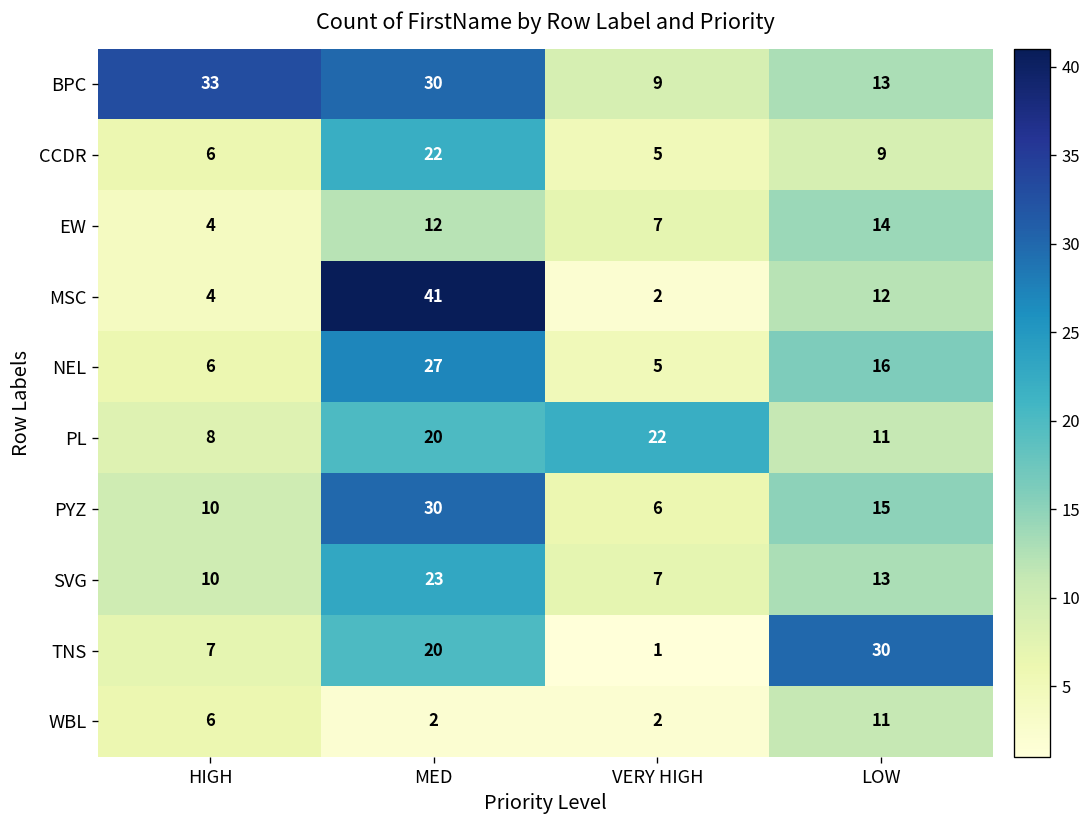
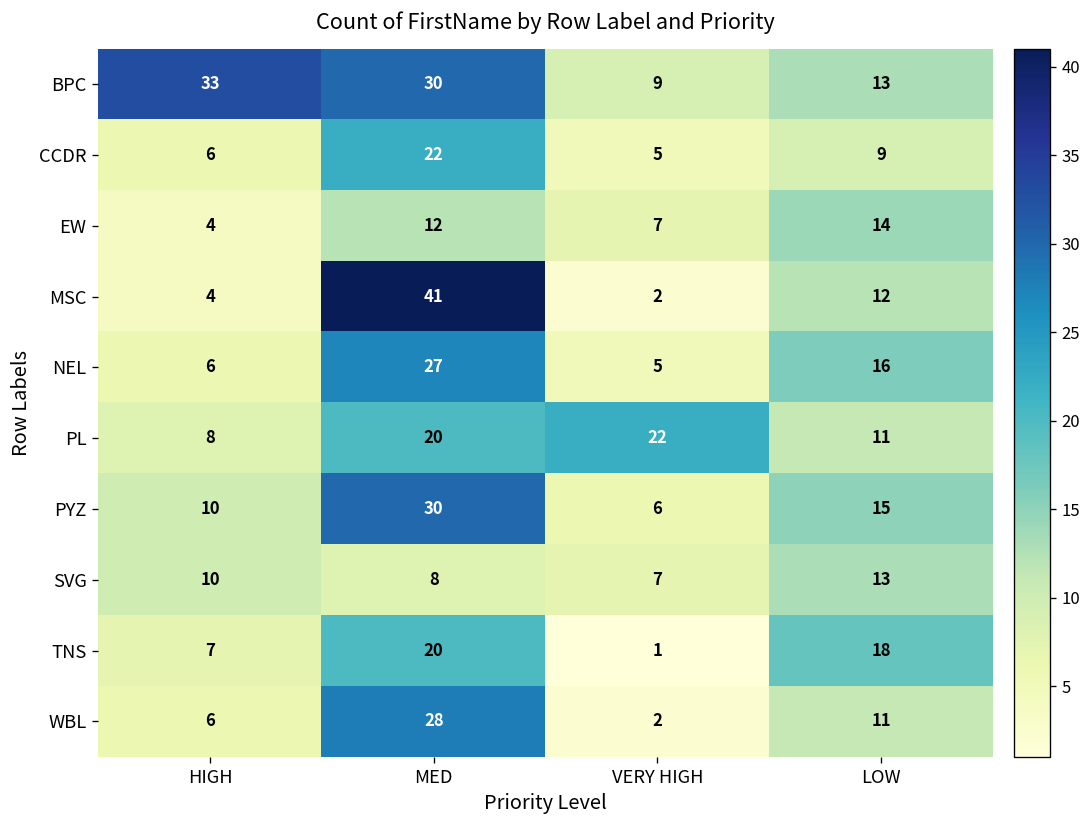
SVG, MED: 23 -> 8
TNS, LOW: 30 -> 18
WBL, MED: 2 -> 28
